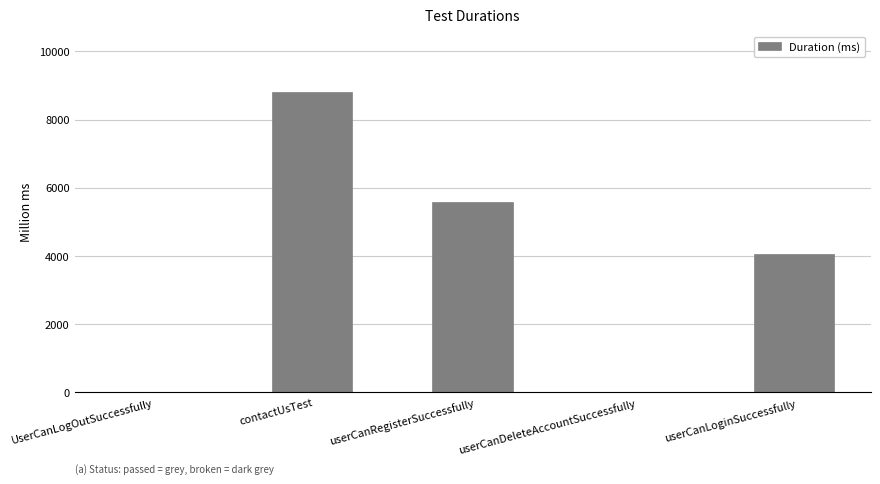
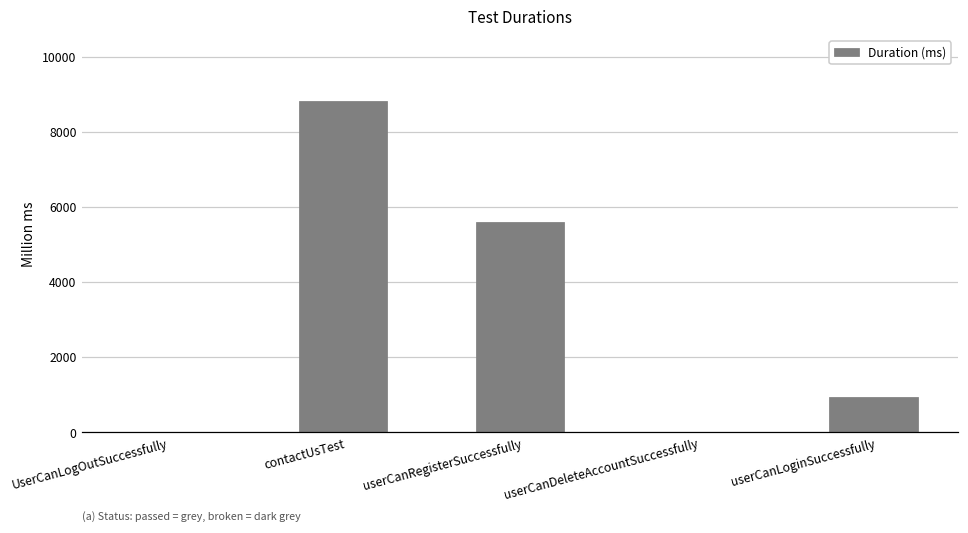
userCanLoginSuccessfully: 4100 -> 1000
